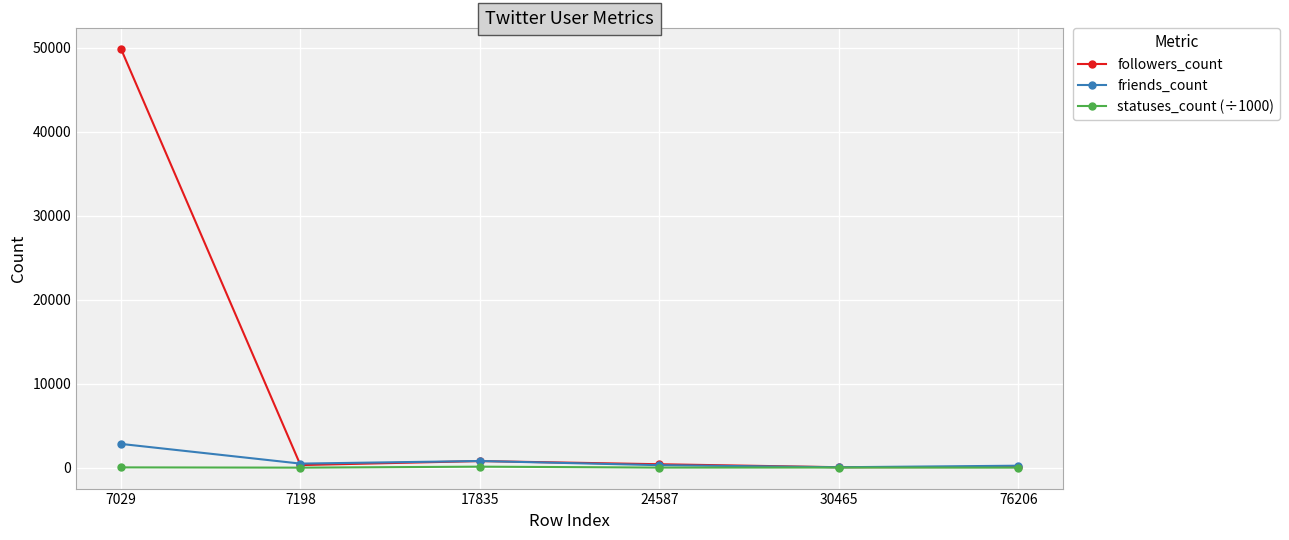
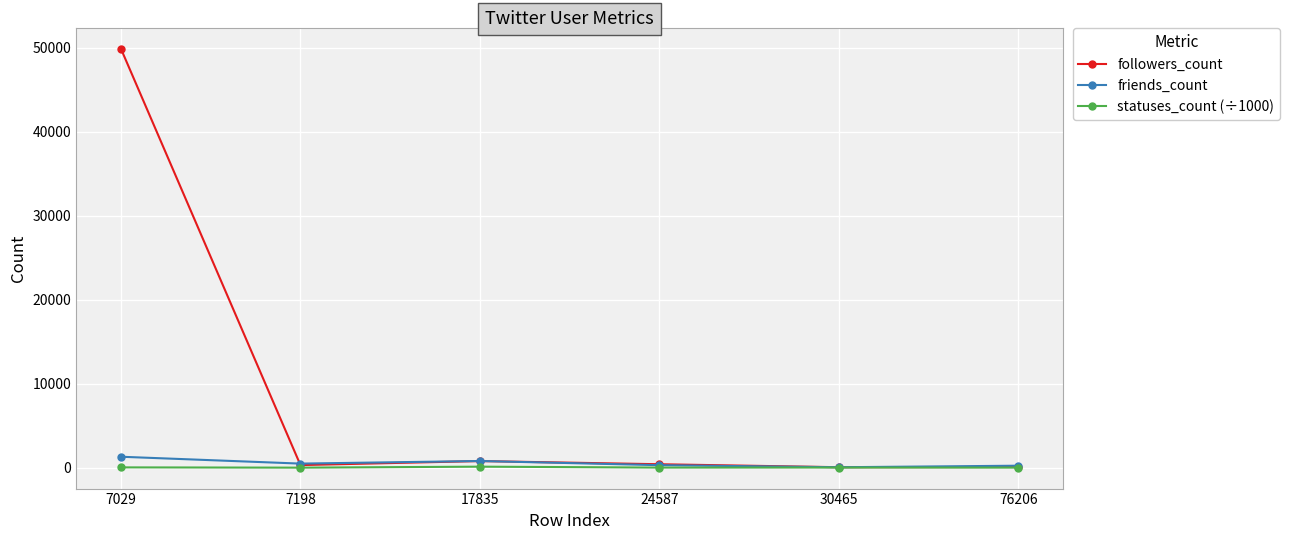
friends_count, 7029: 3000 -> 1000
